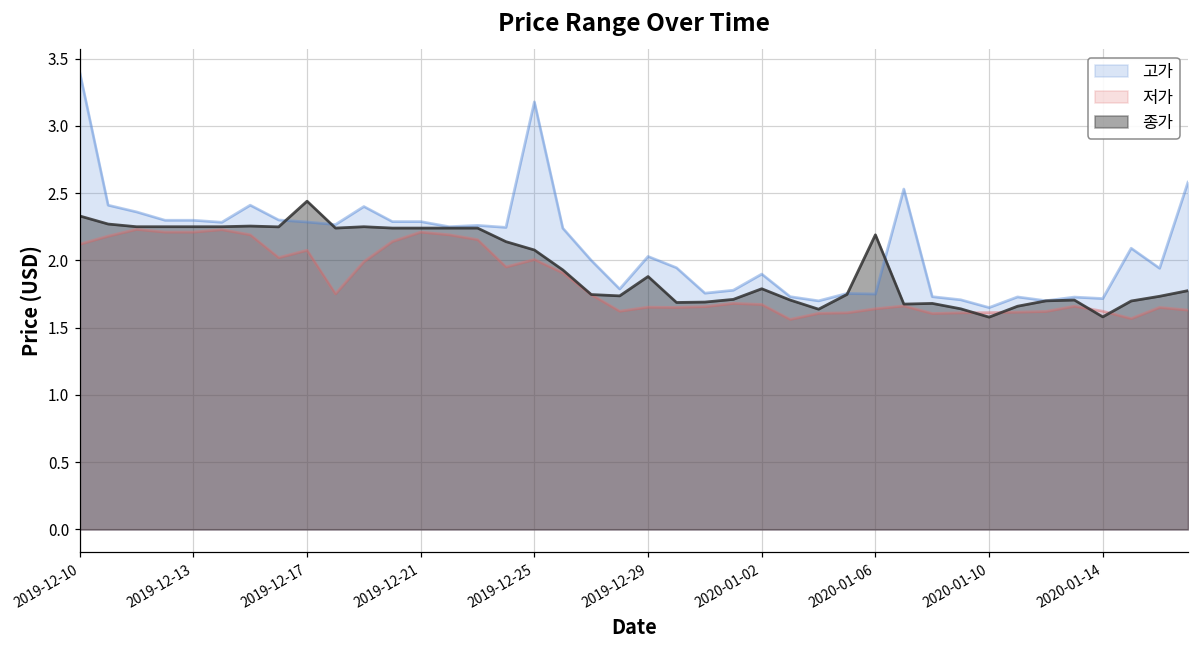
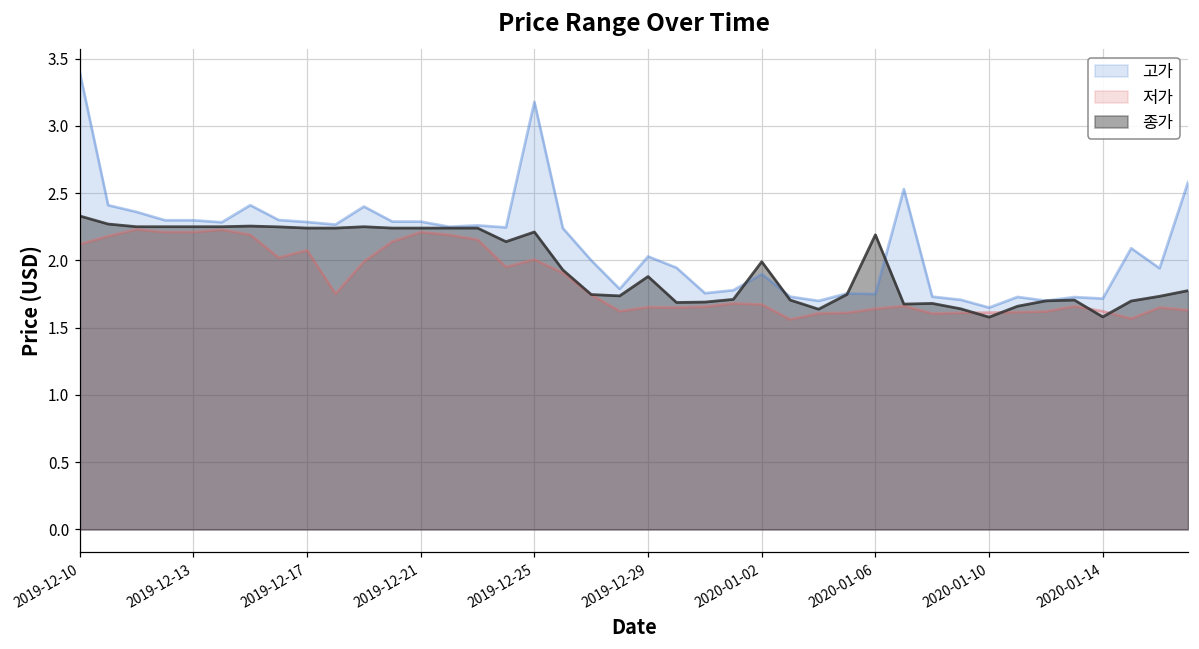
종가, 2019-12-17: 2.44 -> 2.24
종가, 2019-12-25: 2.08 -> 2.21
종가, 2020-01-02: 1.79 -> 1.99
